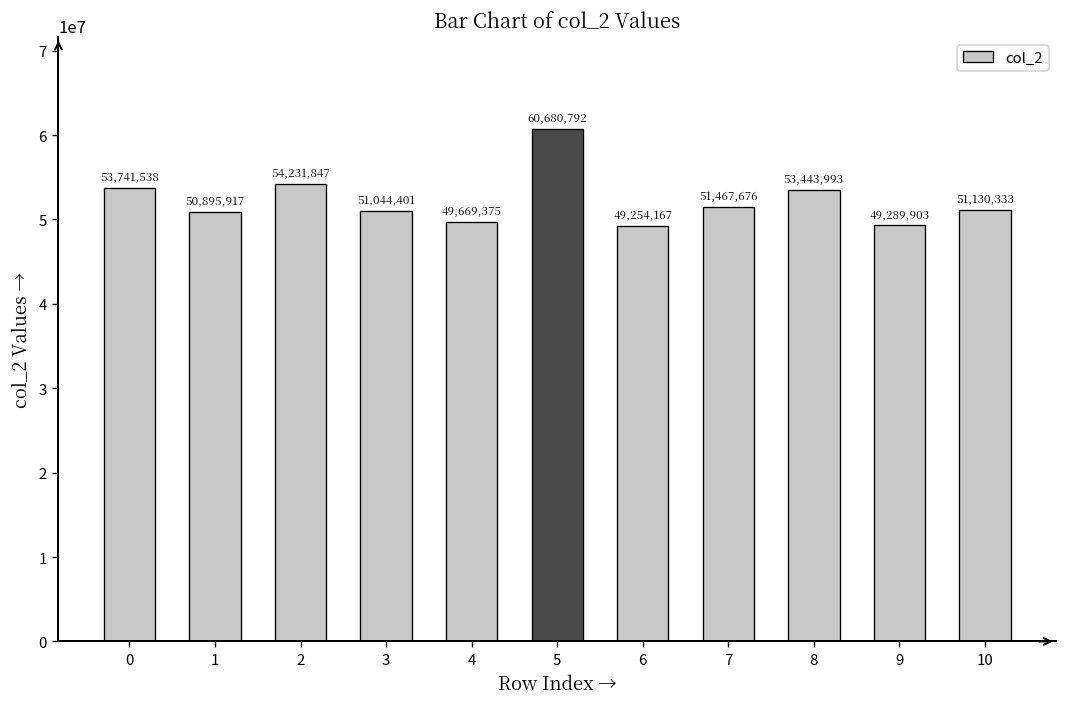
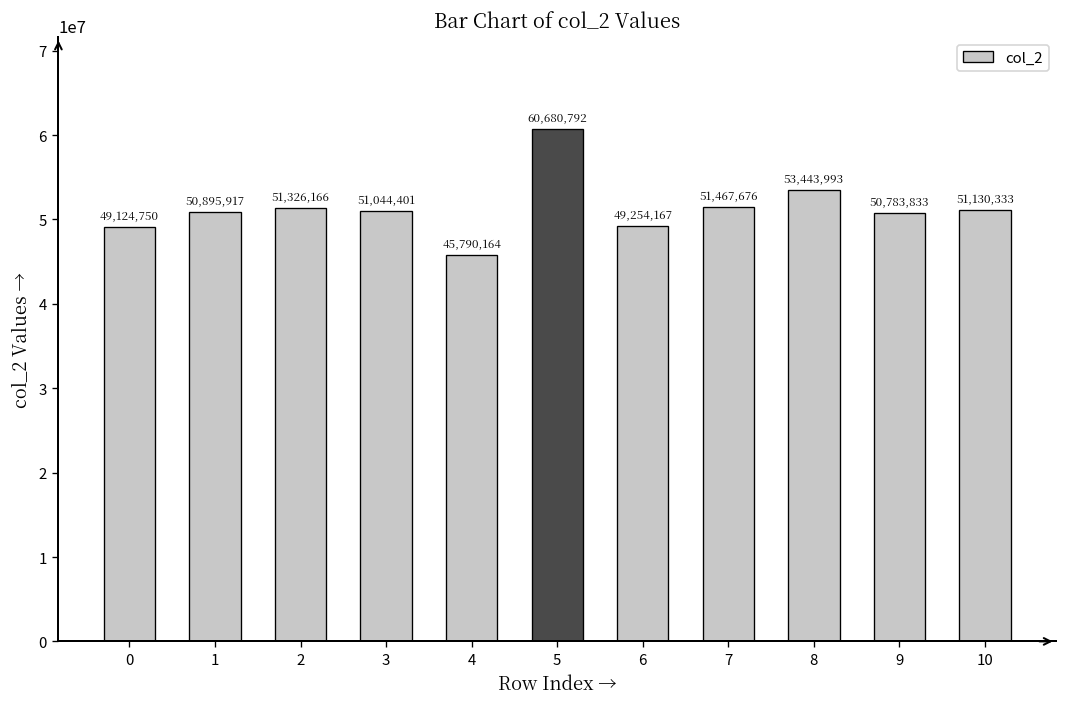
0: 53,741,538 -> 49,124,750
2: 54,231,847 -> 51,326,166
4: 49,669,375 -> 45,790,164
9: 49,289,903 -> 50,783,833
